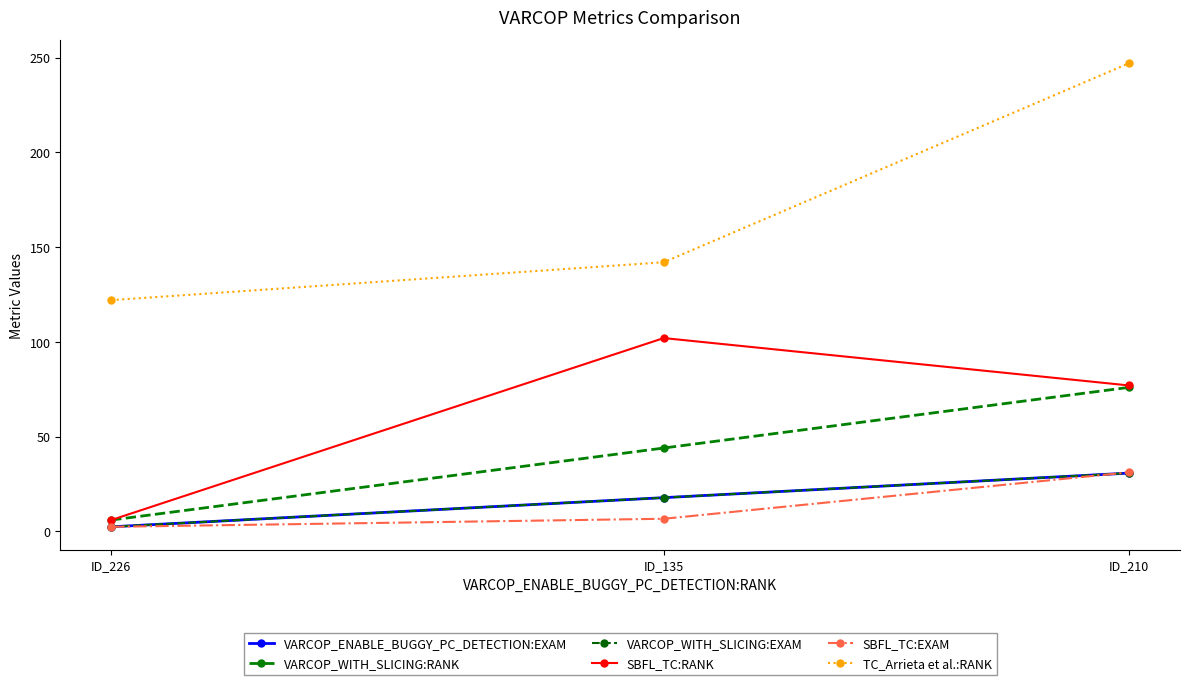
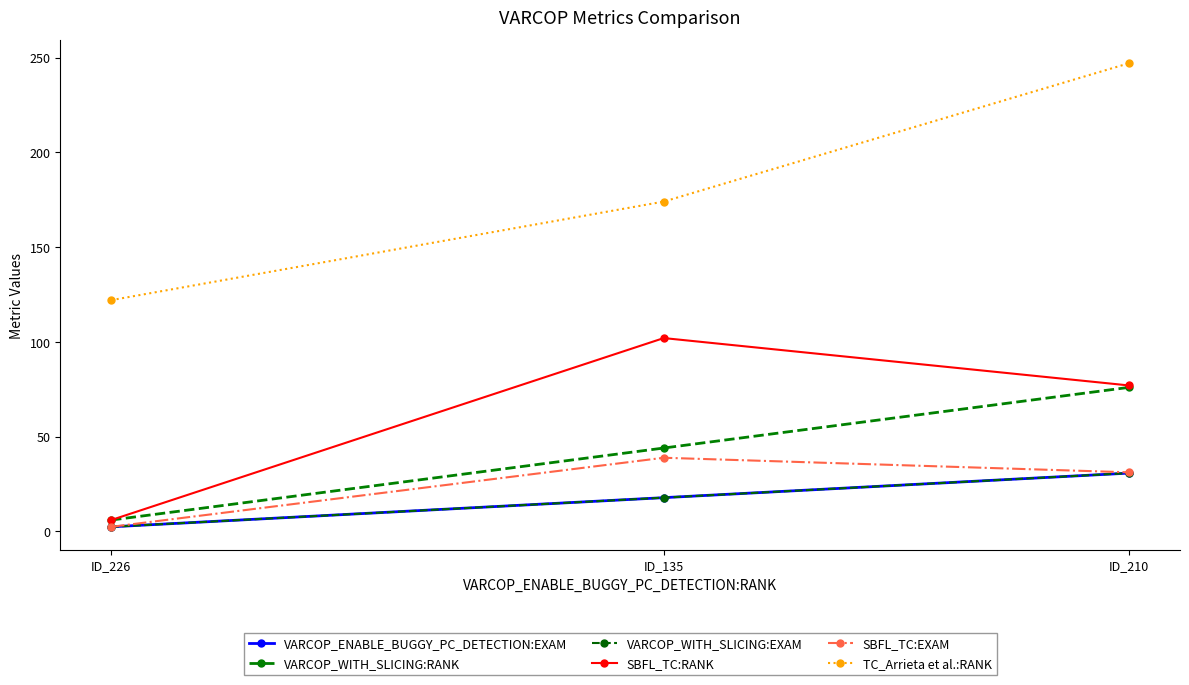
SBFL_TC:EXAM, ID_135: 7 -> 39
TC_Arrieta et al.:RANK, ID_135: 142 -> 174
